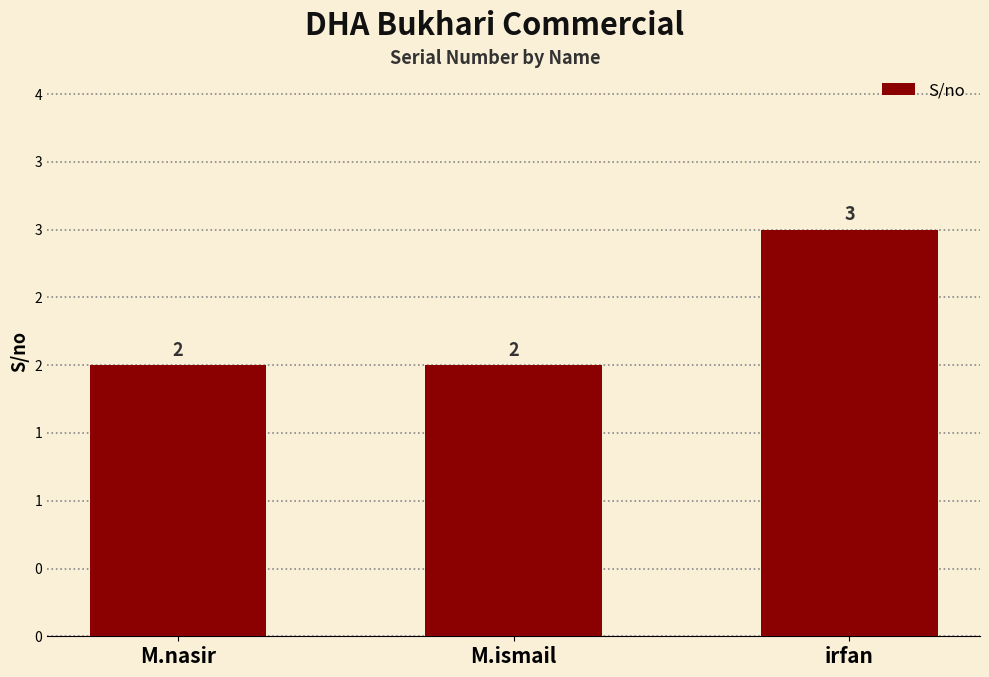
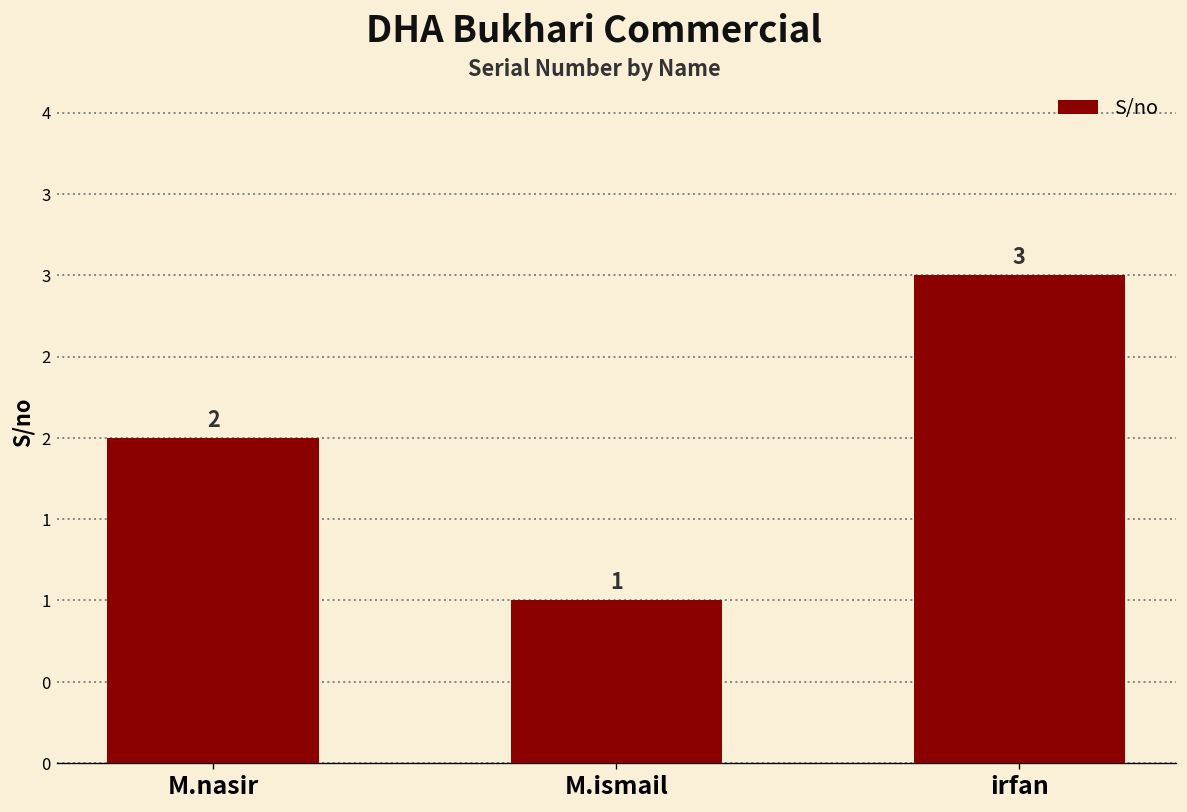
M.ismail: 2 -> 1
